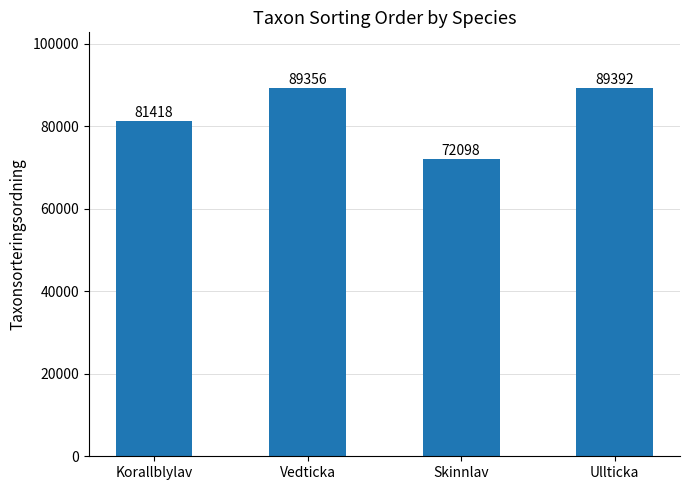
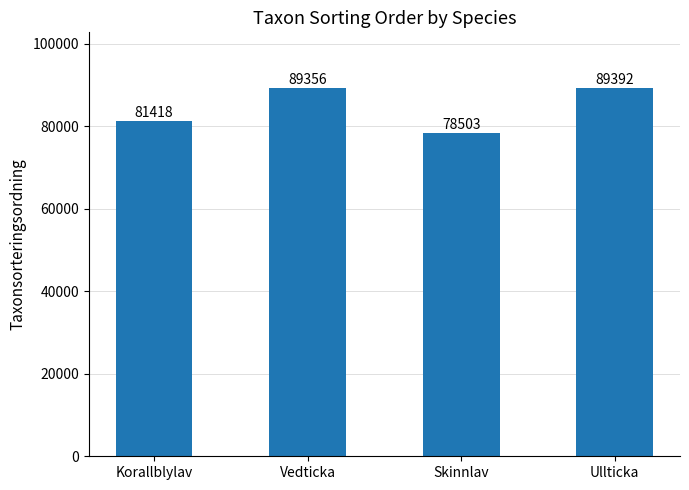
Skinnlav: 72098 -> 78503
